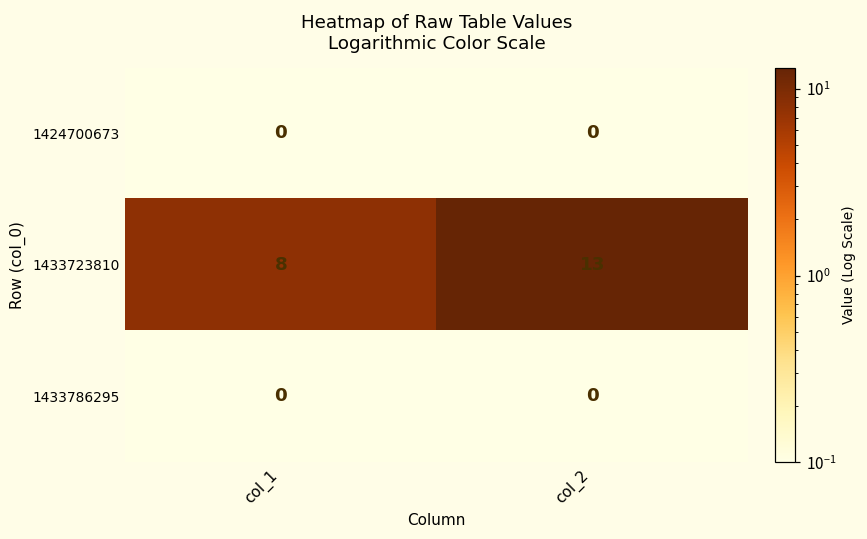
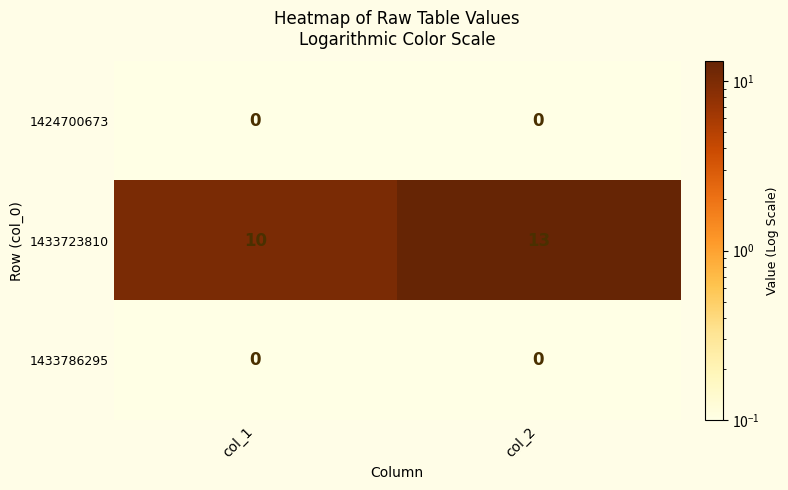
1433723810, col_1: 8 -> 10
